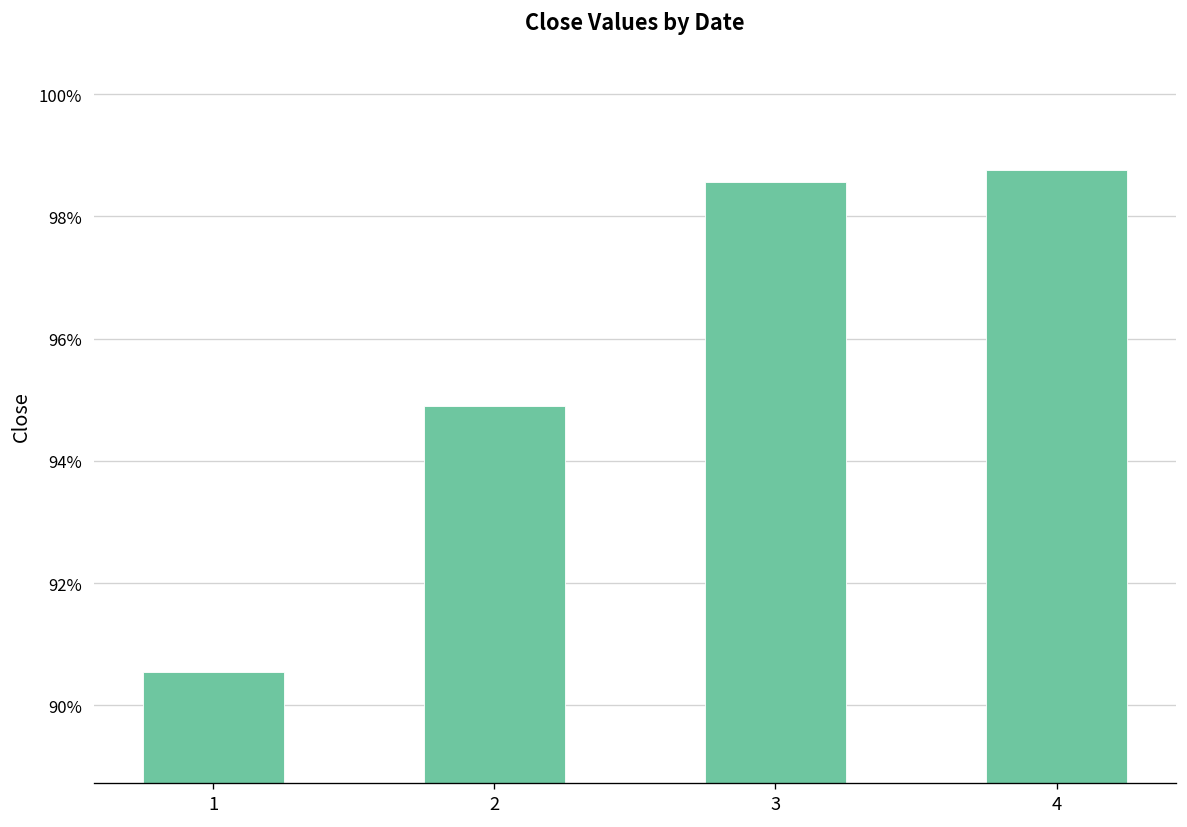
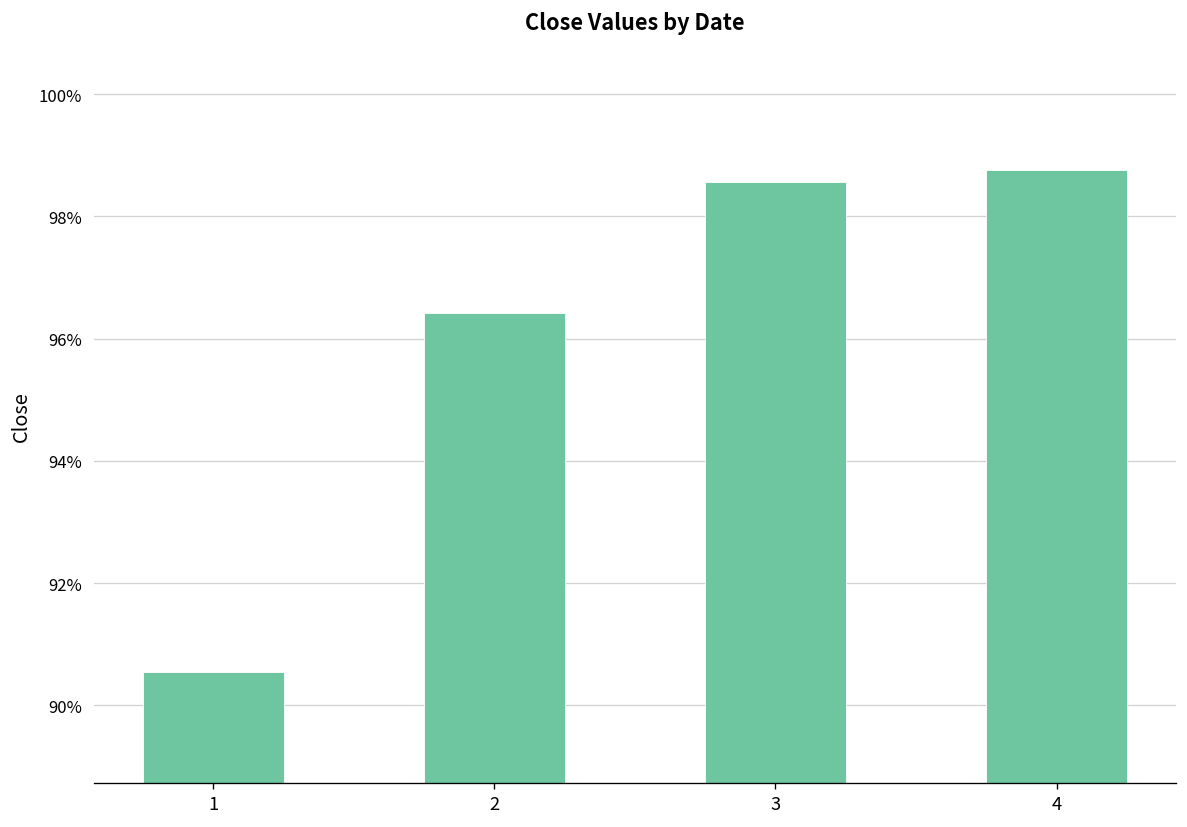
2: 94.9% -> 96.4%
